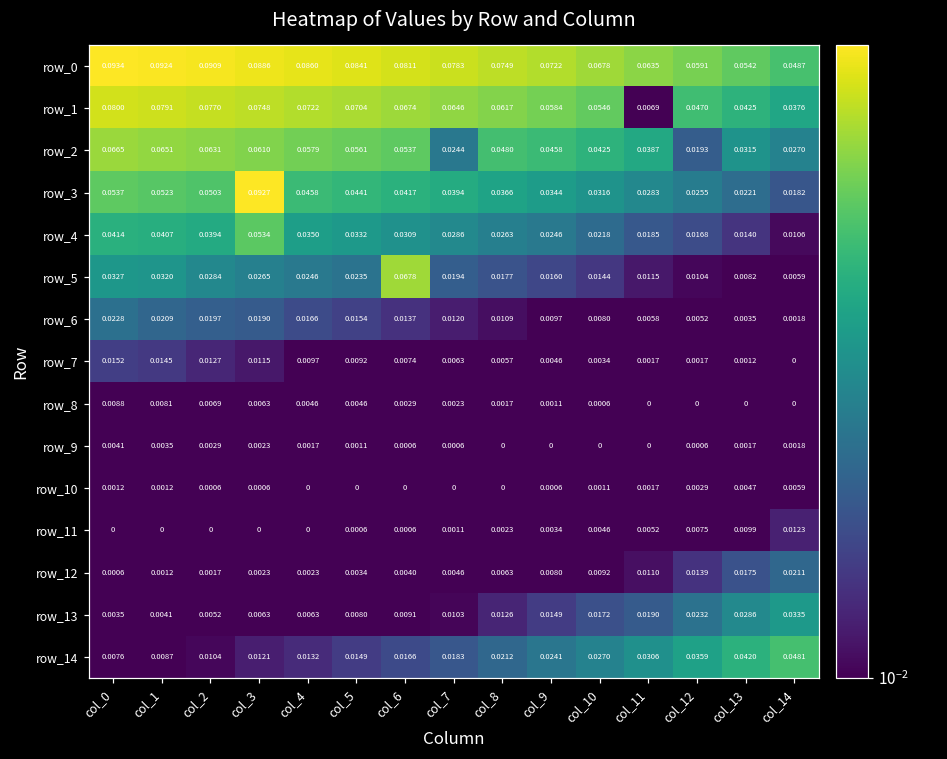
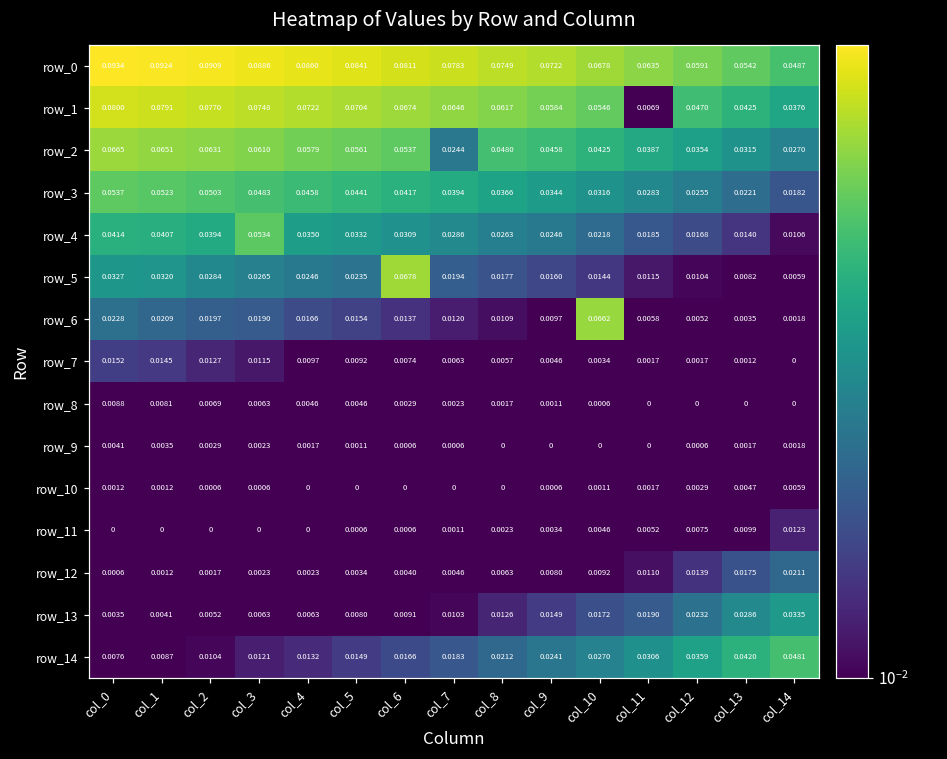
row_2, col_12: 0.0193 -> 0.0354
row_3, col_3: 0.0927 -> 0.0483
row_6, col_10: 0.0080 -> 0.0662
